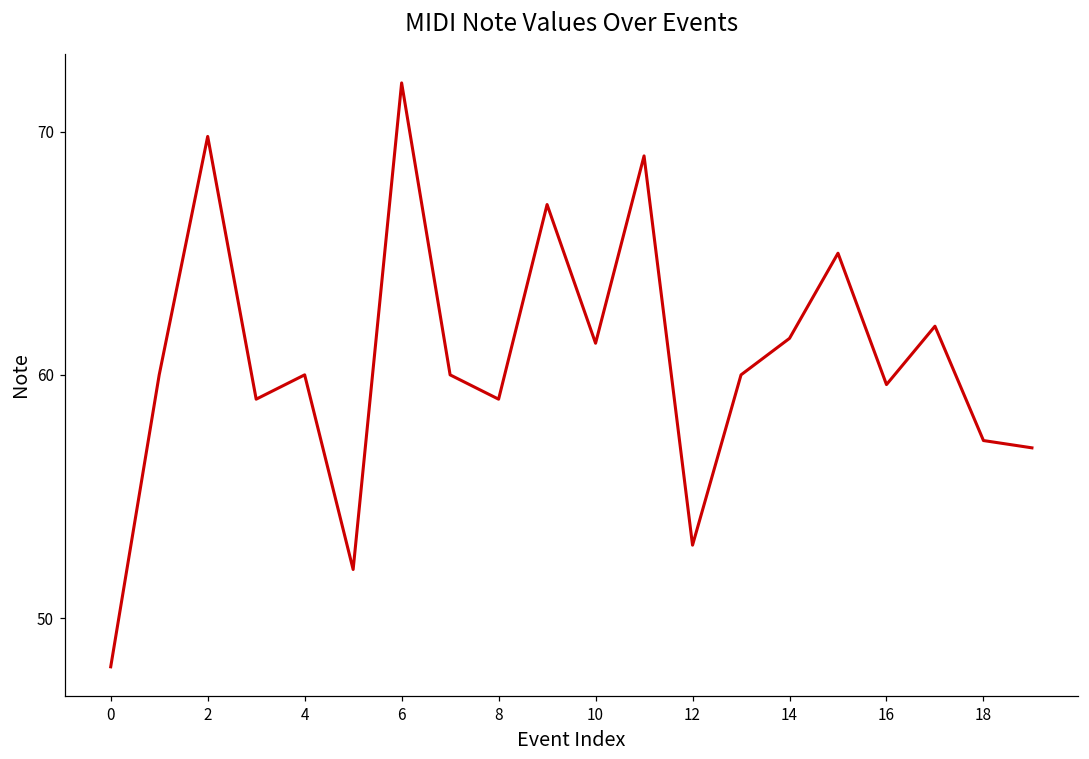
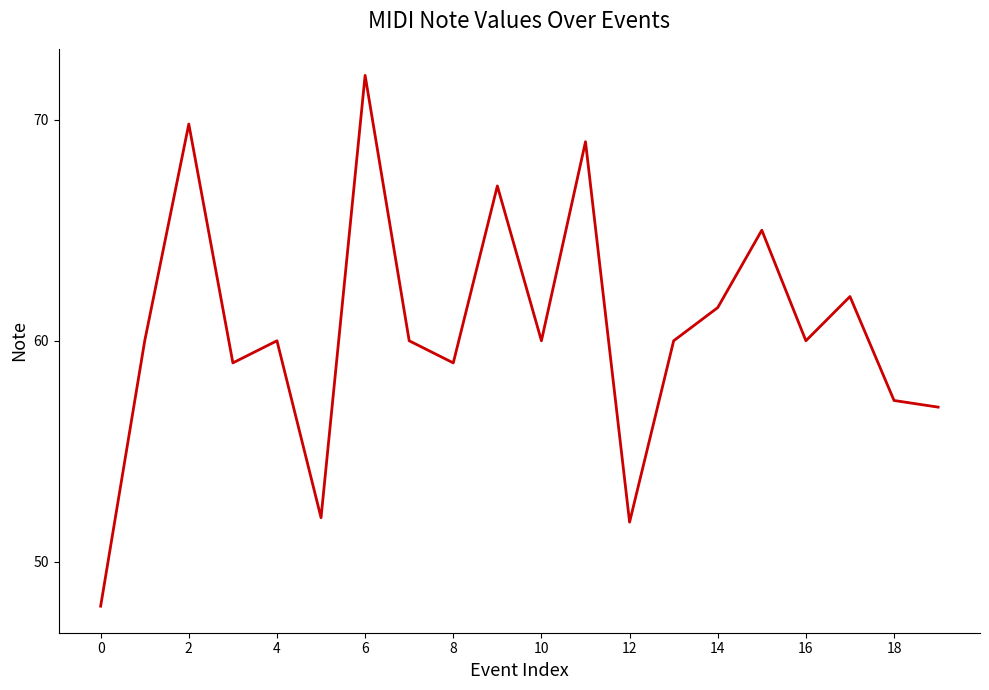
10: 61.3 -> 60.0
12: 53.0 -> 51.8
16: 59.6 -> 60.0
